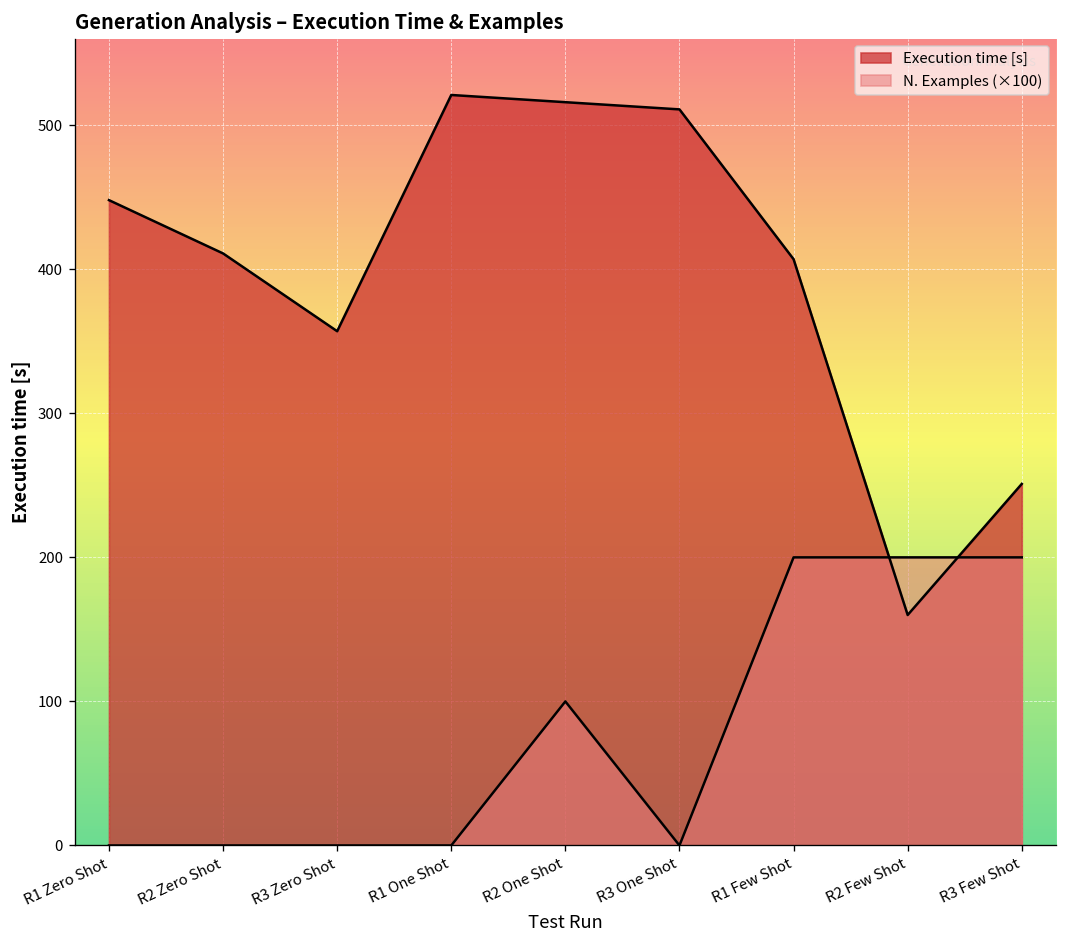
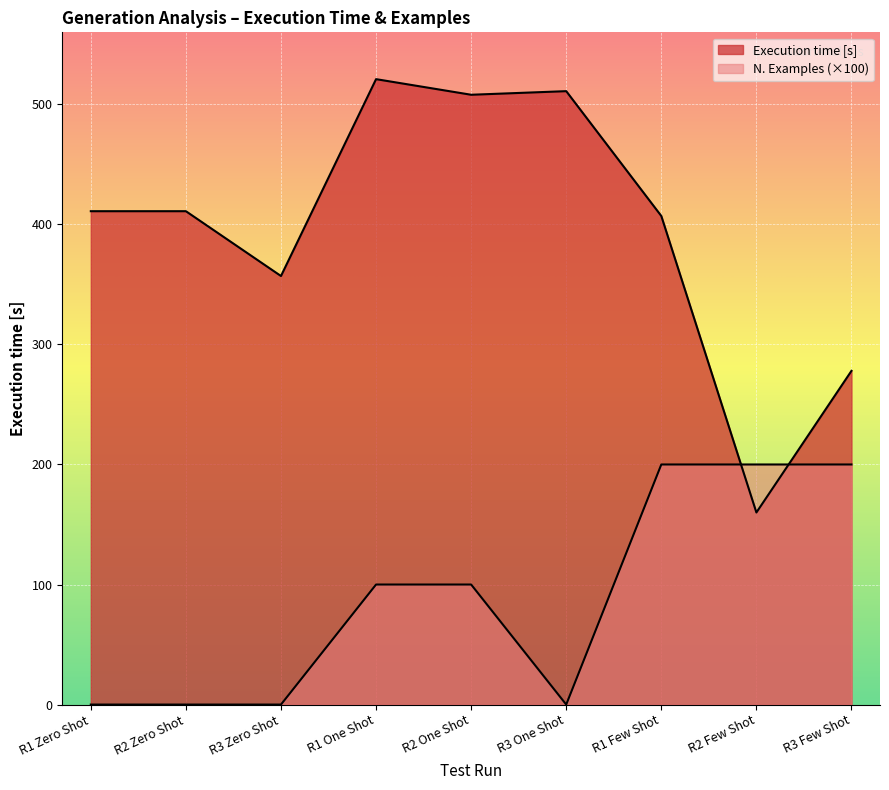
Execution time [s], R1 Zero Shot: 448 -> 411
N. Examples (×100), R1 One Shot: 0 -> 100
Execution time [s], R2 One Shot: 516 -> 508
Execution time [s], R3 Few Shot: 251 -> 278
